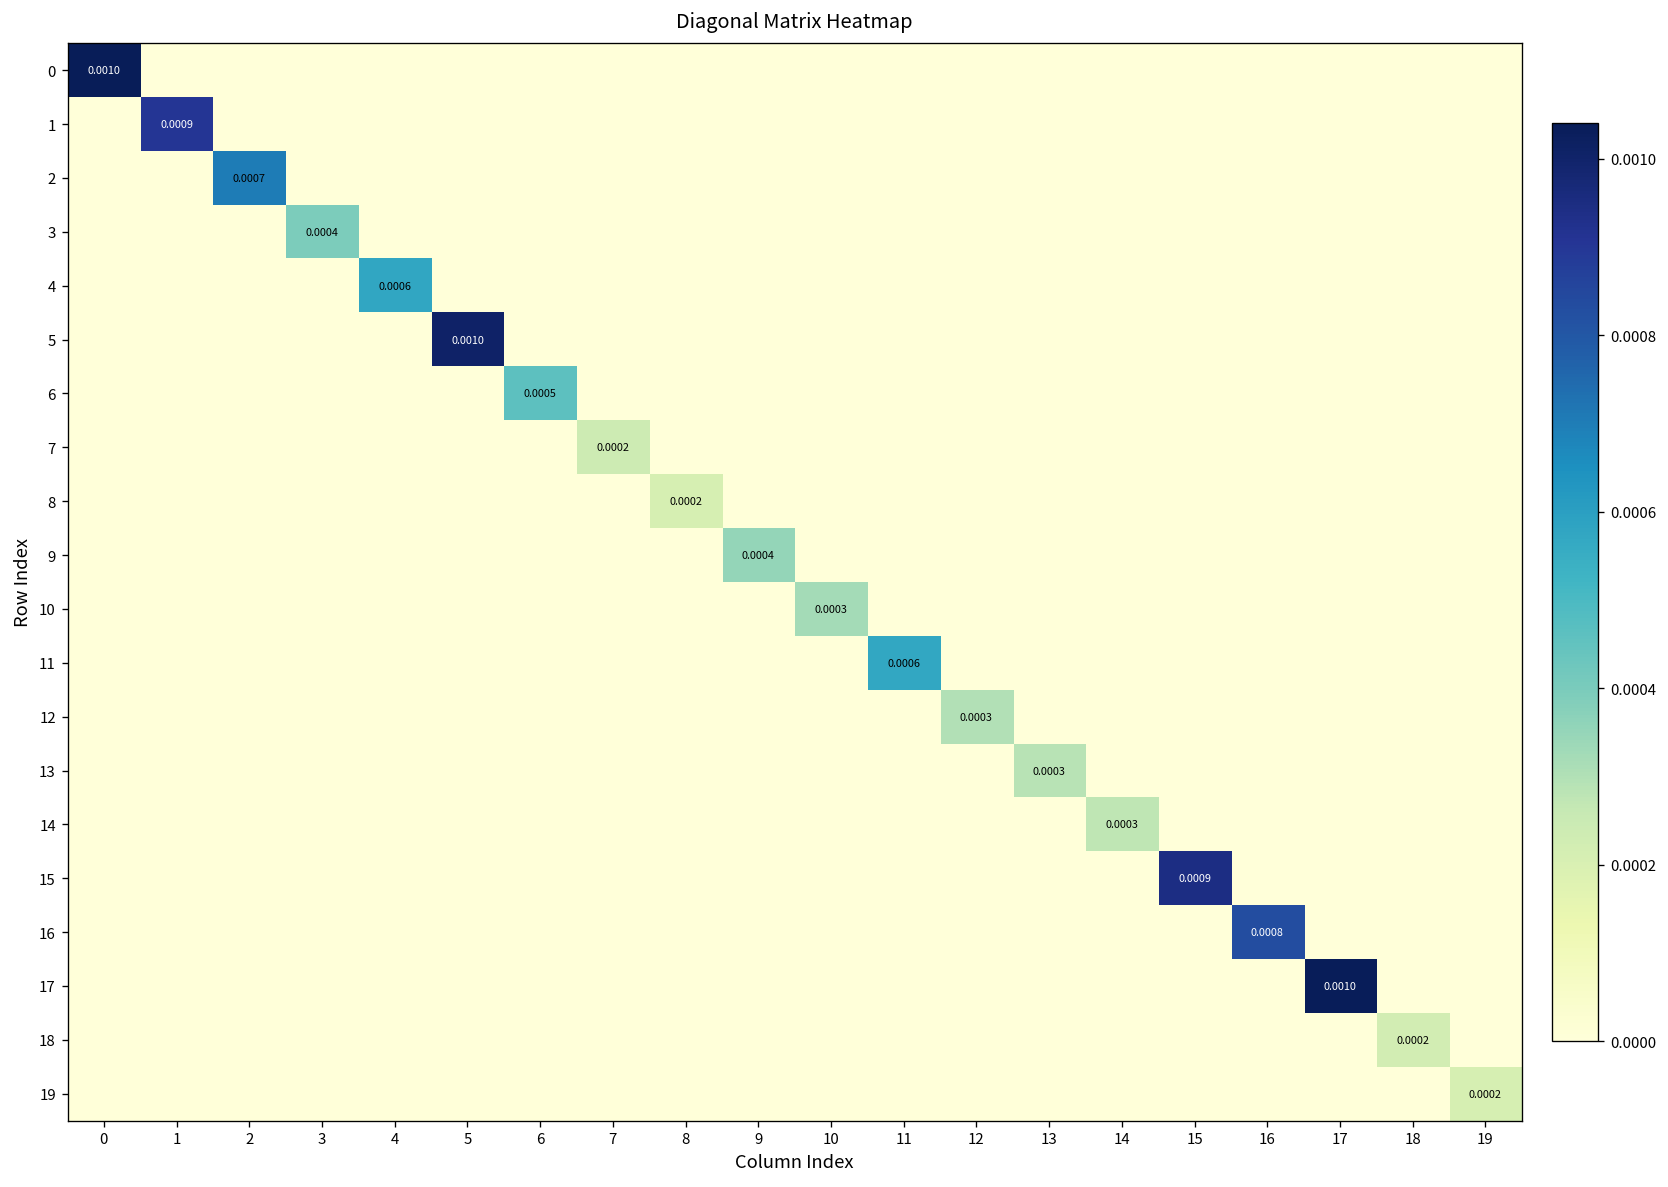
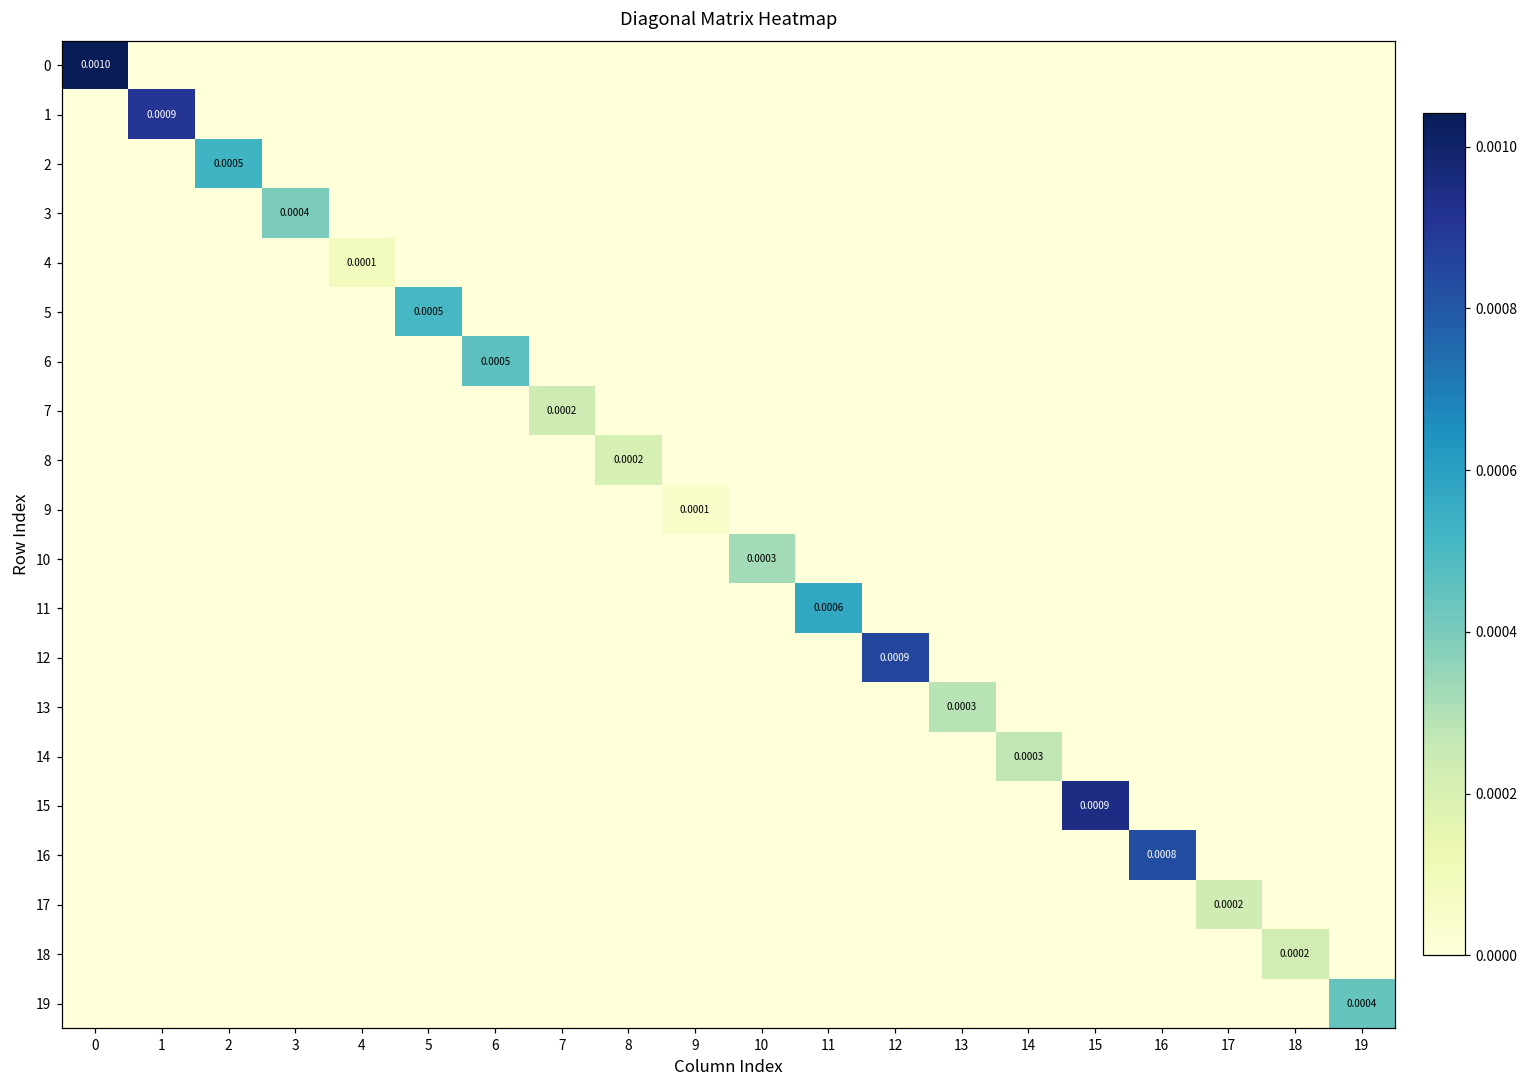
2, 2: 0.0007 -> 0.0005
4, 4: 0.0006 -> 0.0001
5, 5: 0.0010 -> 0.0005
9, 9: 0.0004 -> 0.0001
12, 12: 0.0003 -> 0.0009
17, 17: 0.0010 -> 0.0002
19, 19: 0.0002 -> 0.0004
